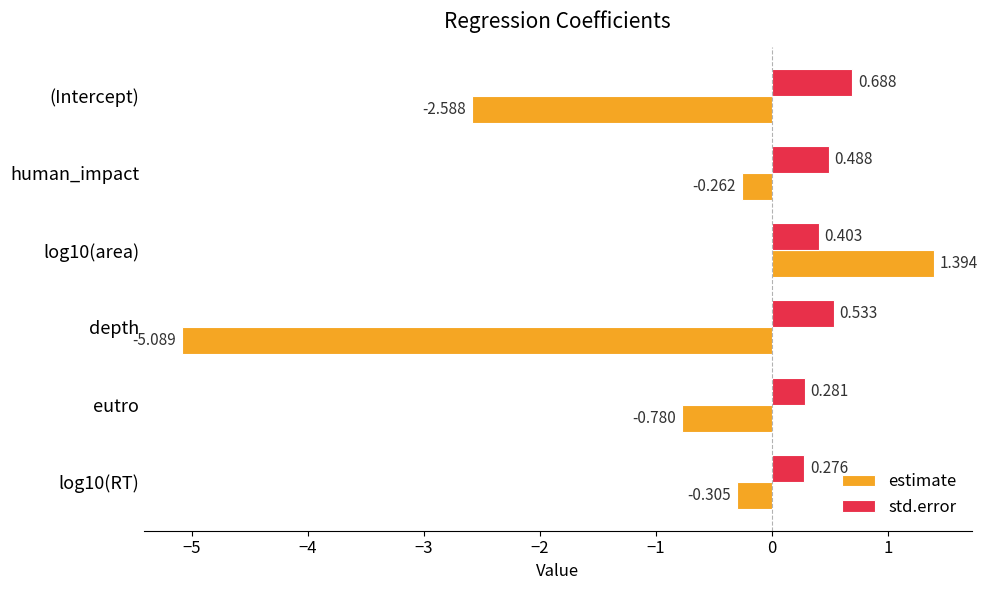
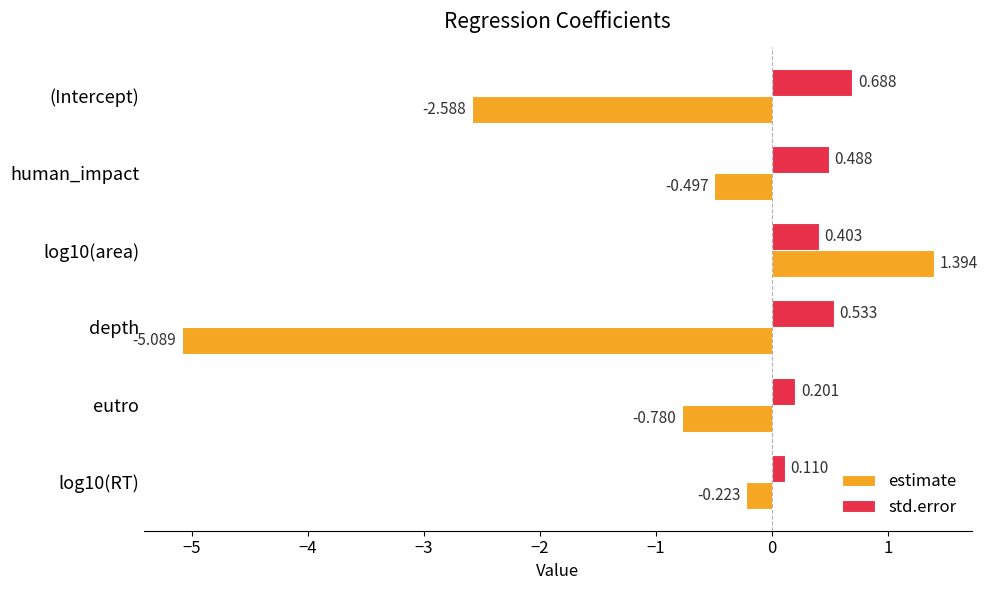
estimate, human_impact: -0.262 -> -0.497
std.error, eutro: 0.281 -> 0.201
std.error, log10(RT): 0.276 -> 0.110
estimate, log10(RT): -0.305 -> -0.223
